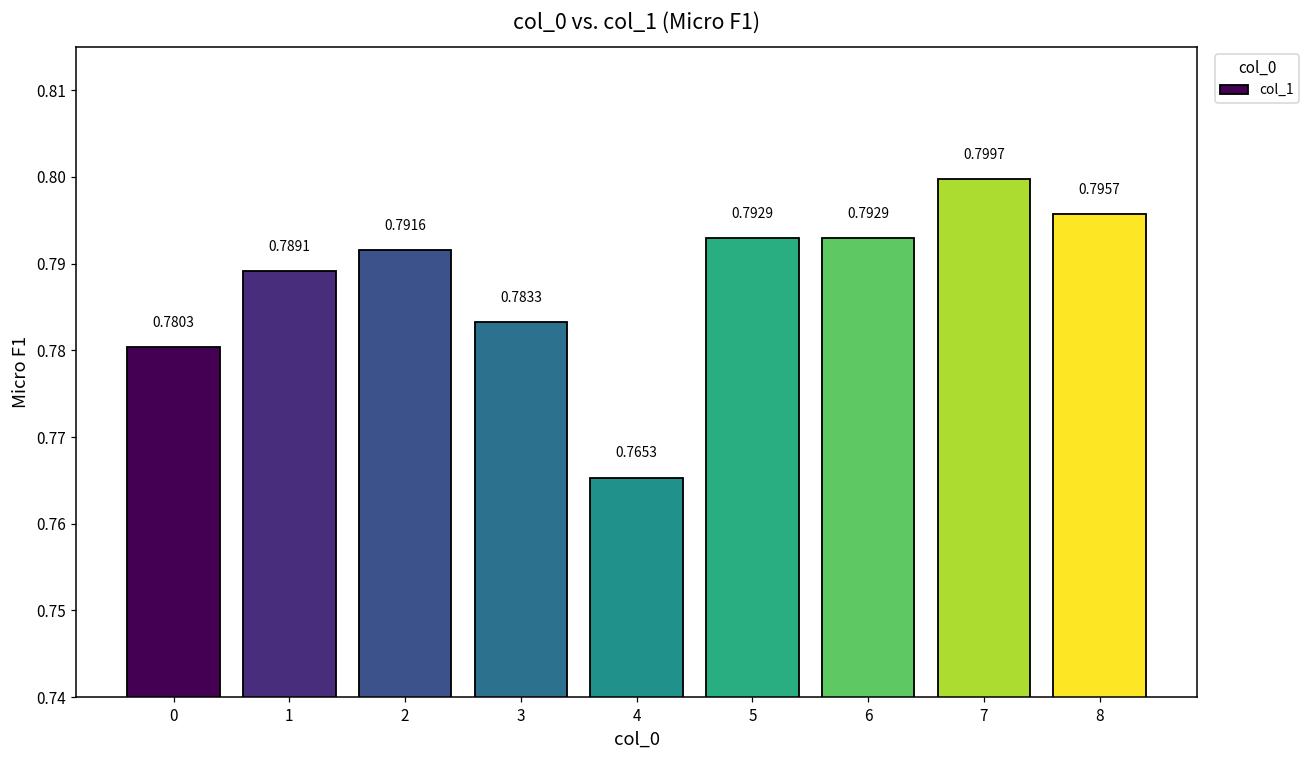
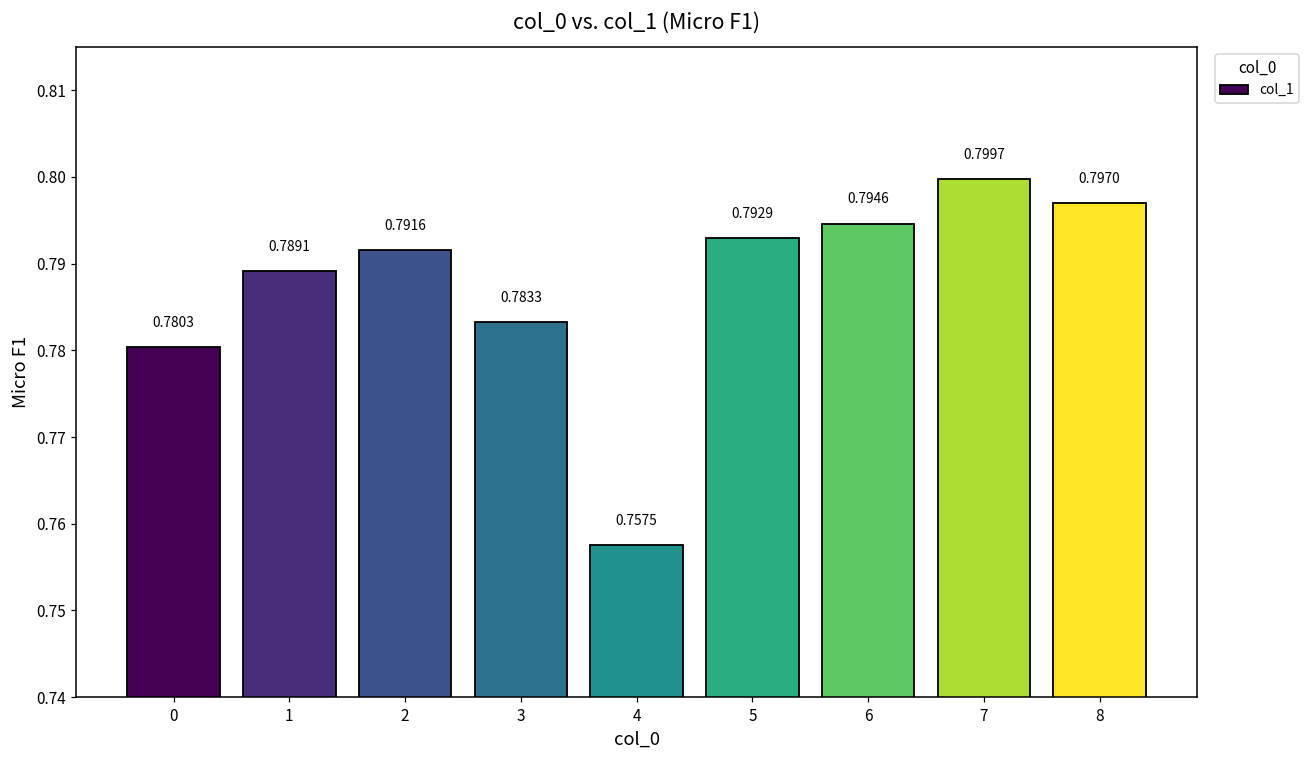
4: 0.7653 -> 0.7575
6: 0.7929 -> 0.7946
8: 0.7957 -> 0.7970
